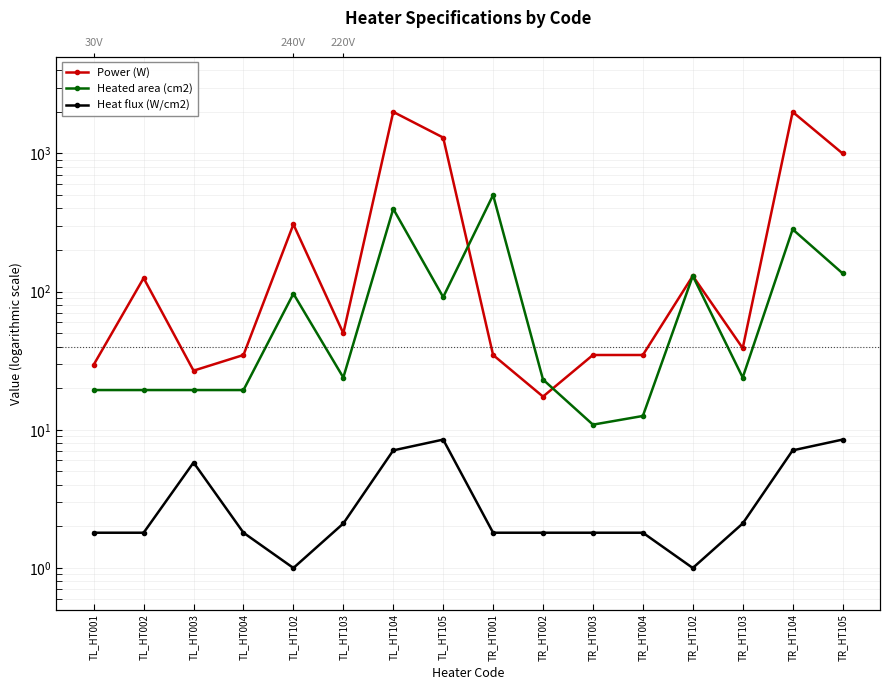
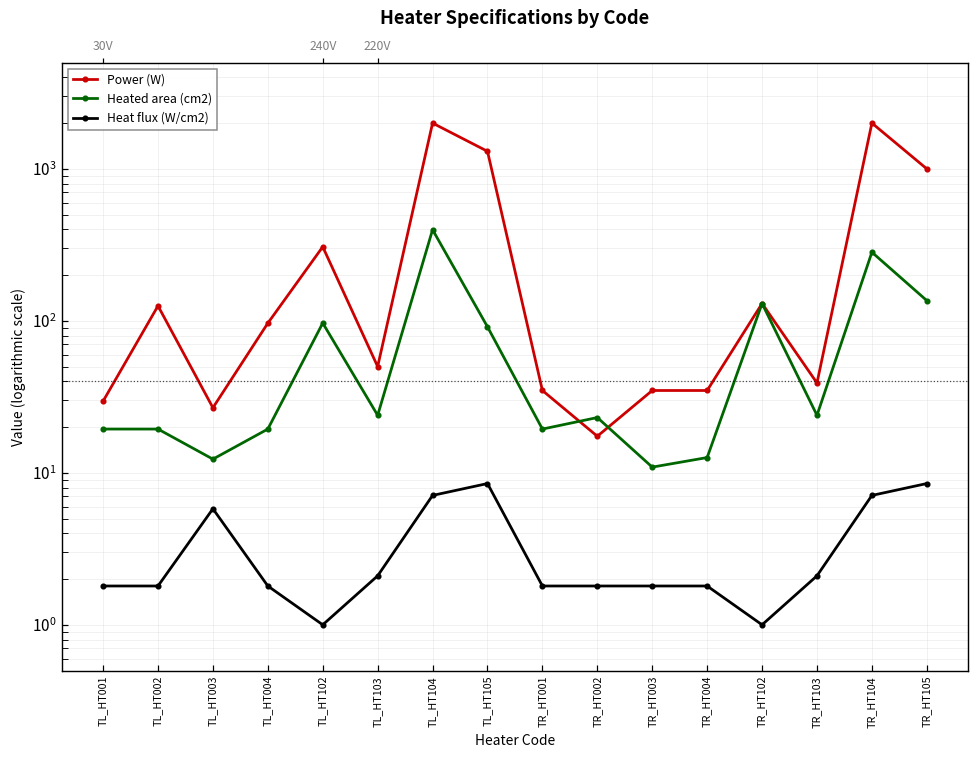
Heated area (cm2), TL_HT003: 19 -> 12
Power (W), TL_HT004: 35 -> 100
Heated area (cm2), TR_HT001: 500 -> 19
